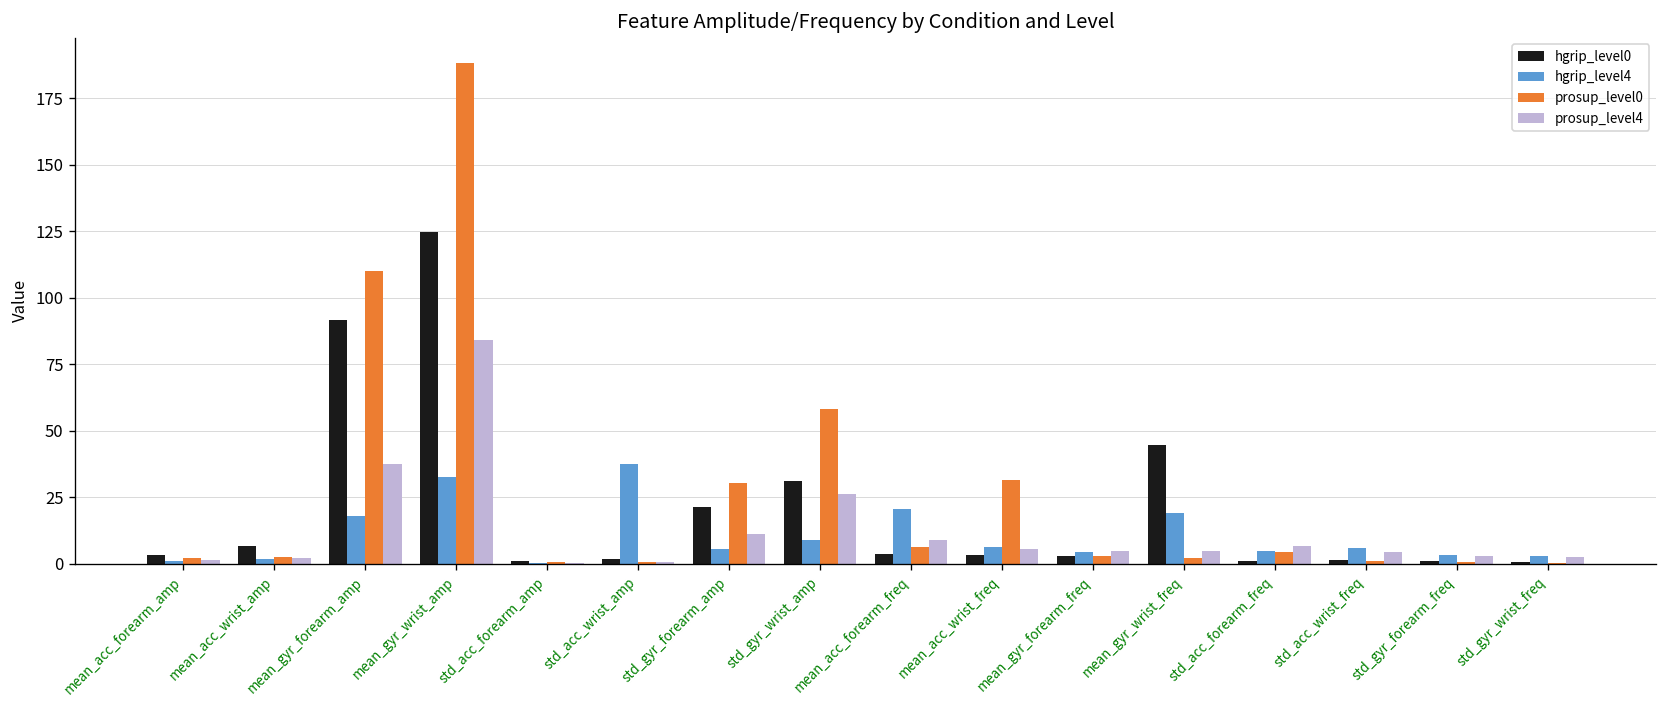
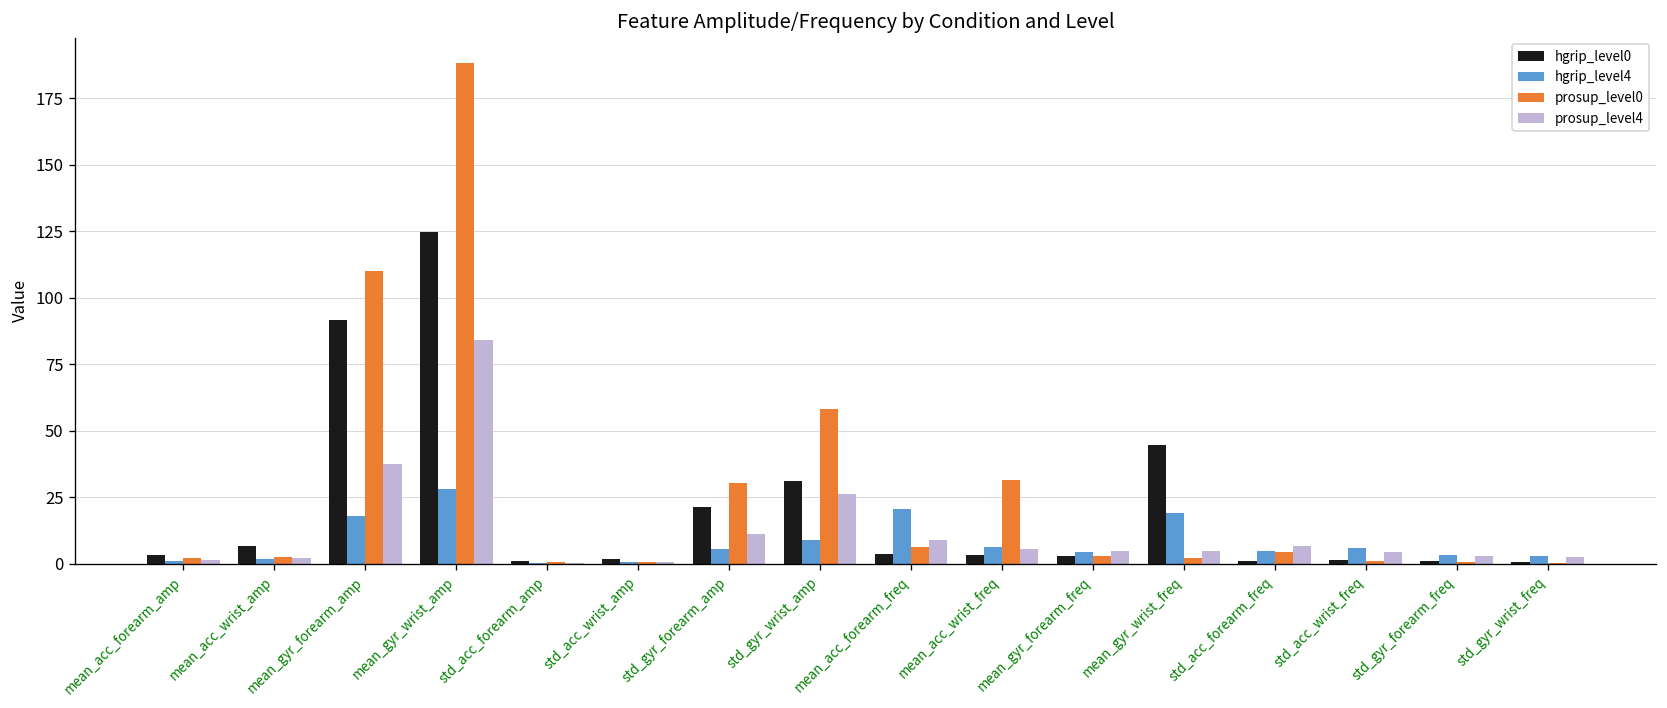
hgrip_level4, mean_gyr_wrist_amp: 33 -> 28
hgrip_level4, std_acc_wrist_amp: 37 -> 1
